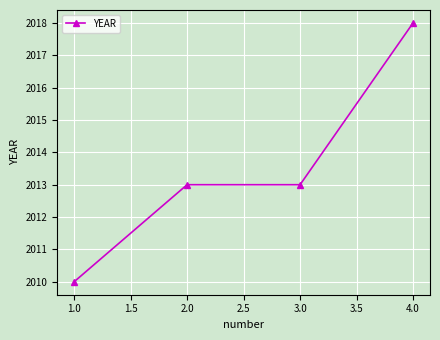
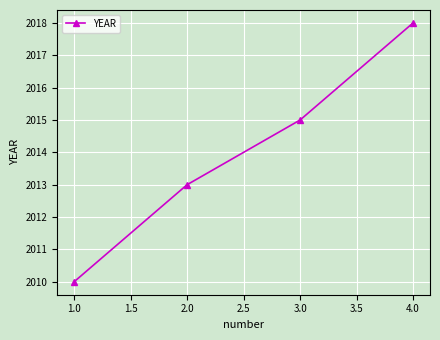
3.0: 2013 -> 2015
